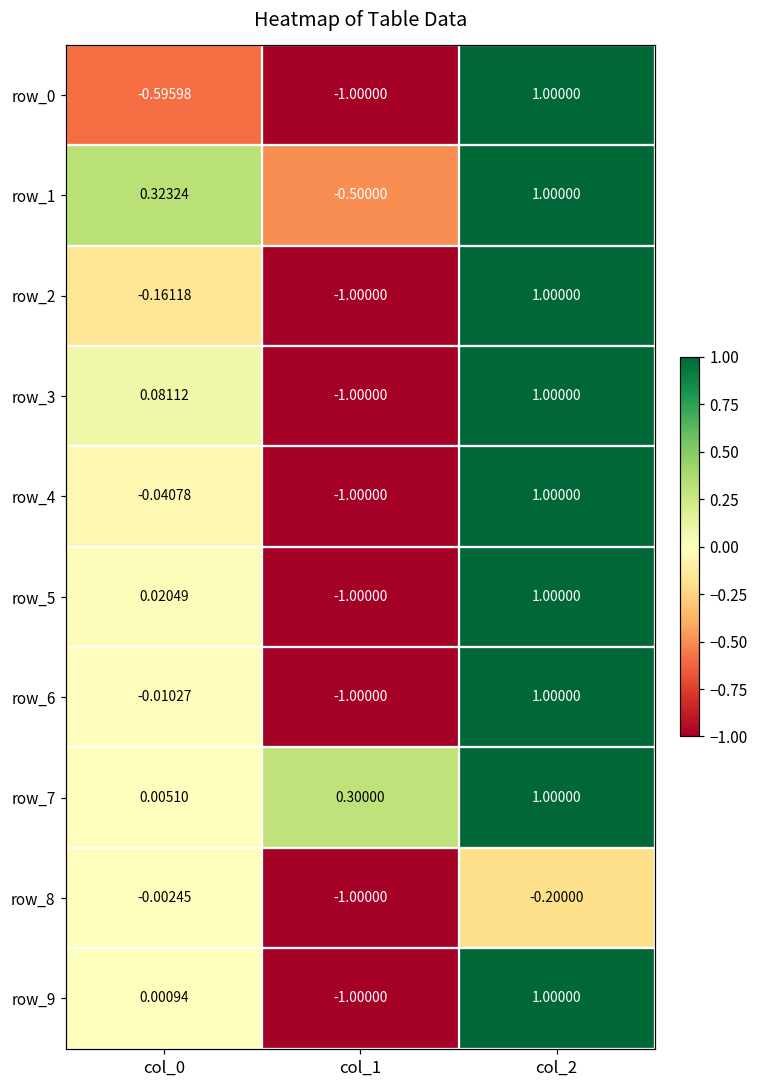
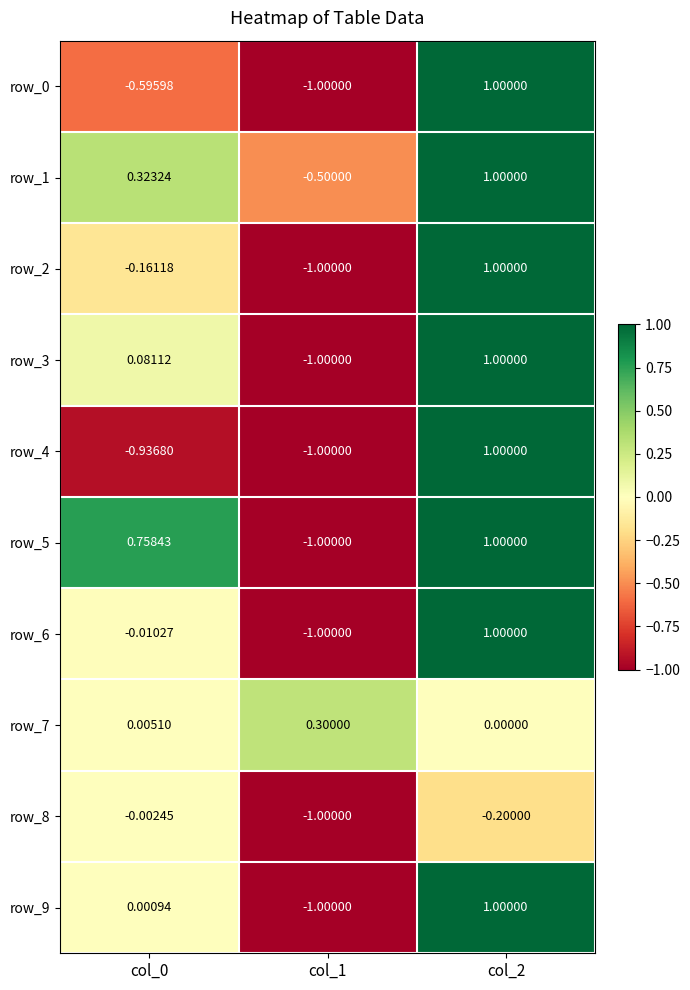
row_4, col_0: -0.04078 -> -0.93680
row_5, col_0: 0.02049 -> 0.75843
row_7, col_2: 1.00000 -> 0.00000
